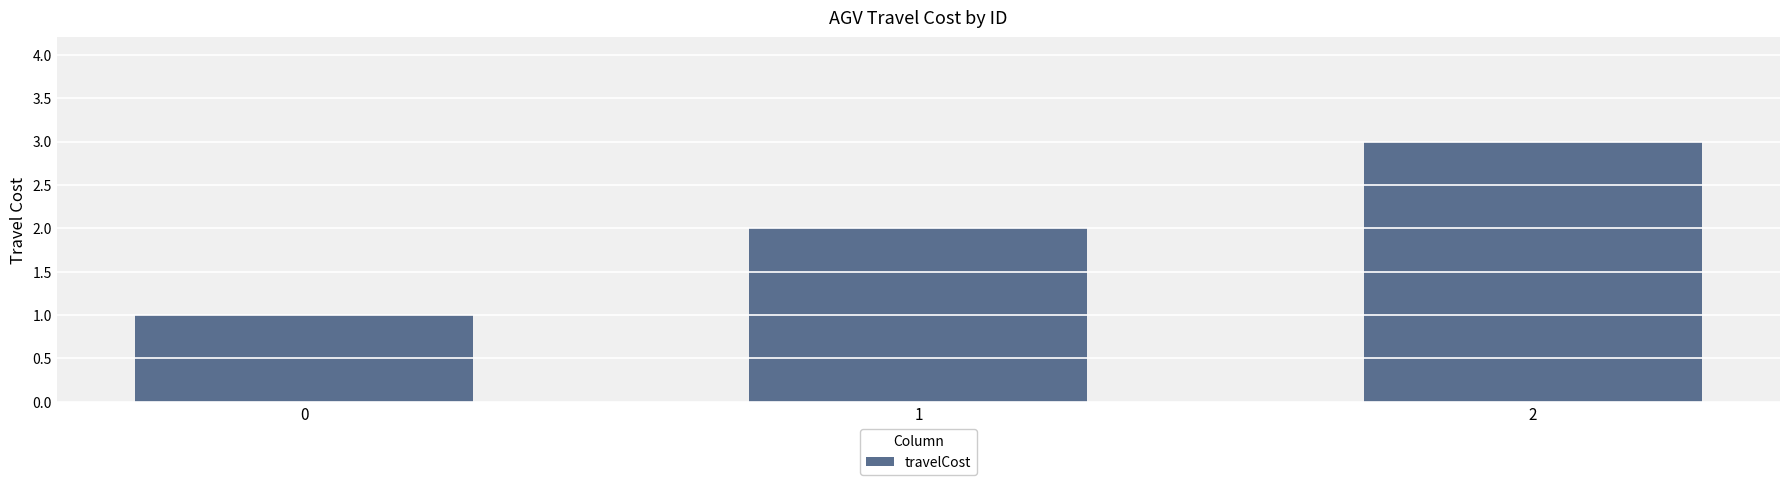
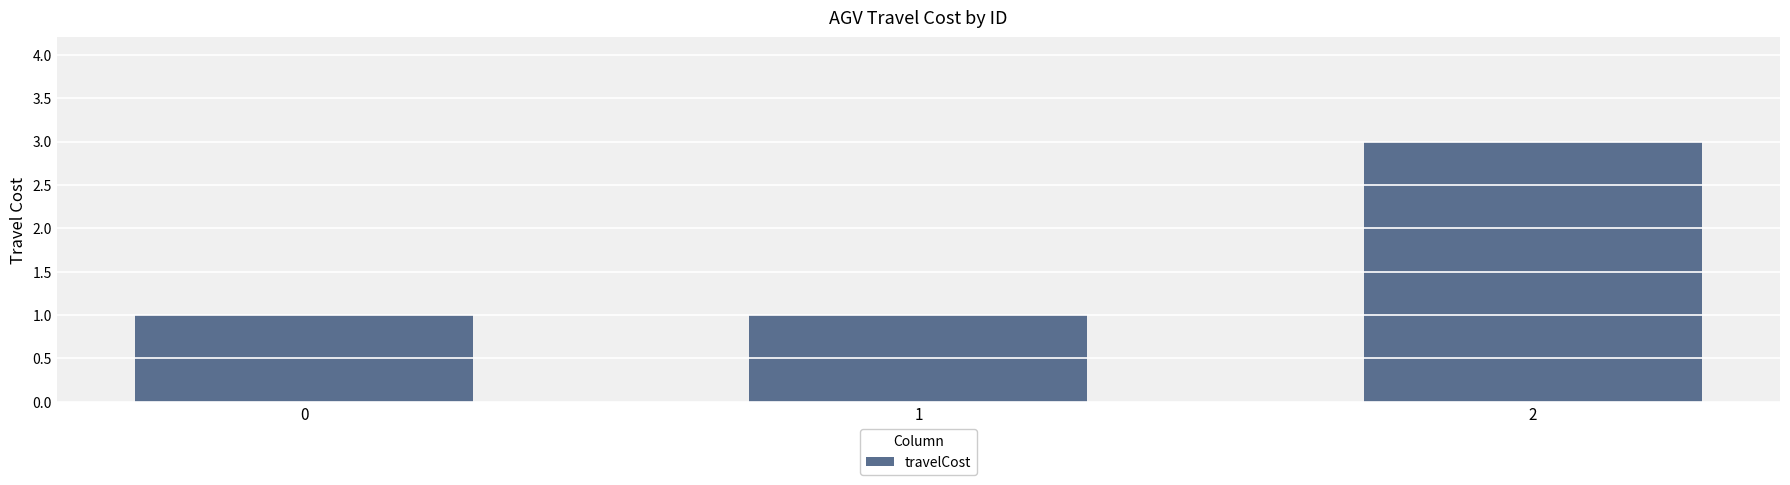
1: 2 -> 1
